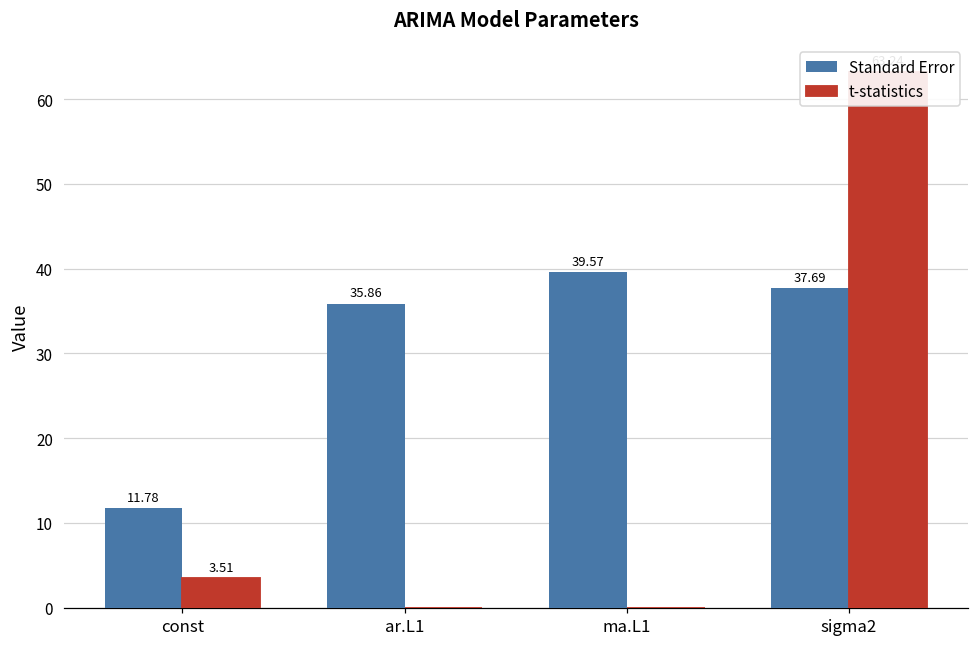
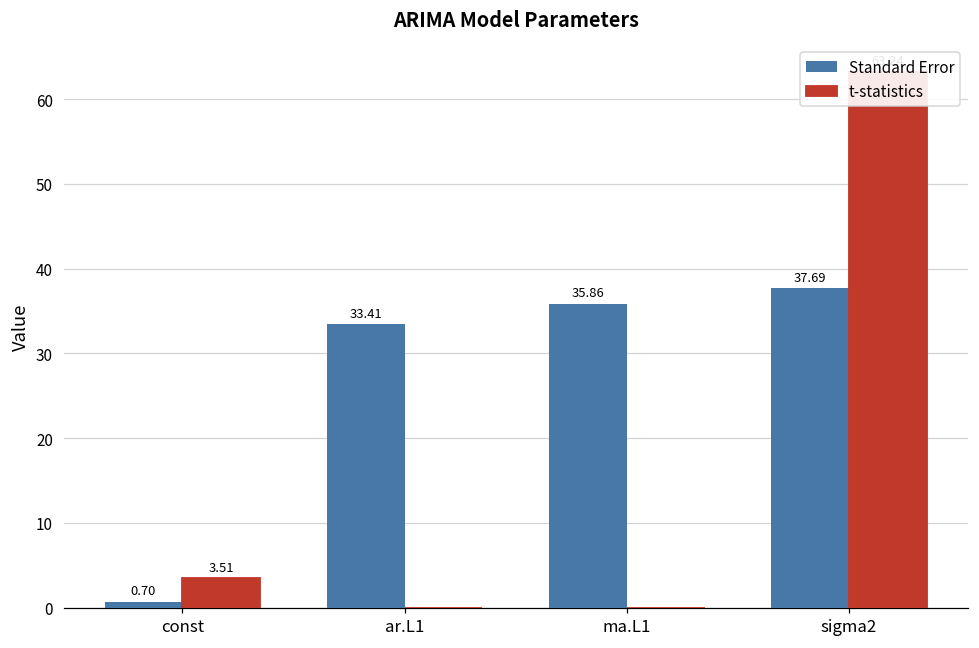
Standard Error, const: 11.78 -> 0.70
Standard Error, ar.L1: 35.86 -> 33.41
Standard Error, ma.L1: 39.57 -> 35.86
